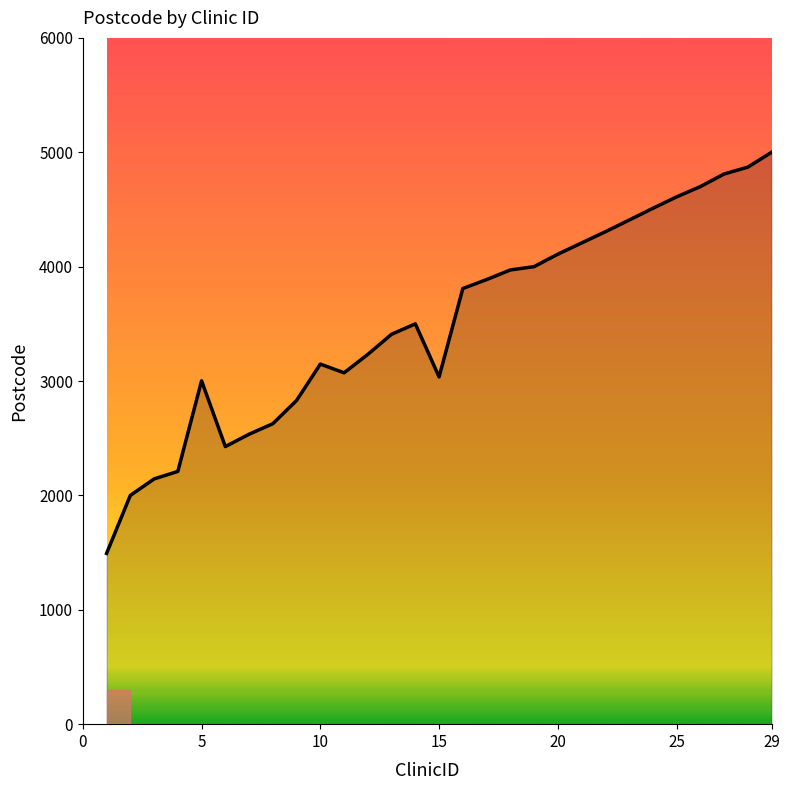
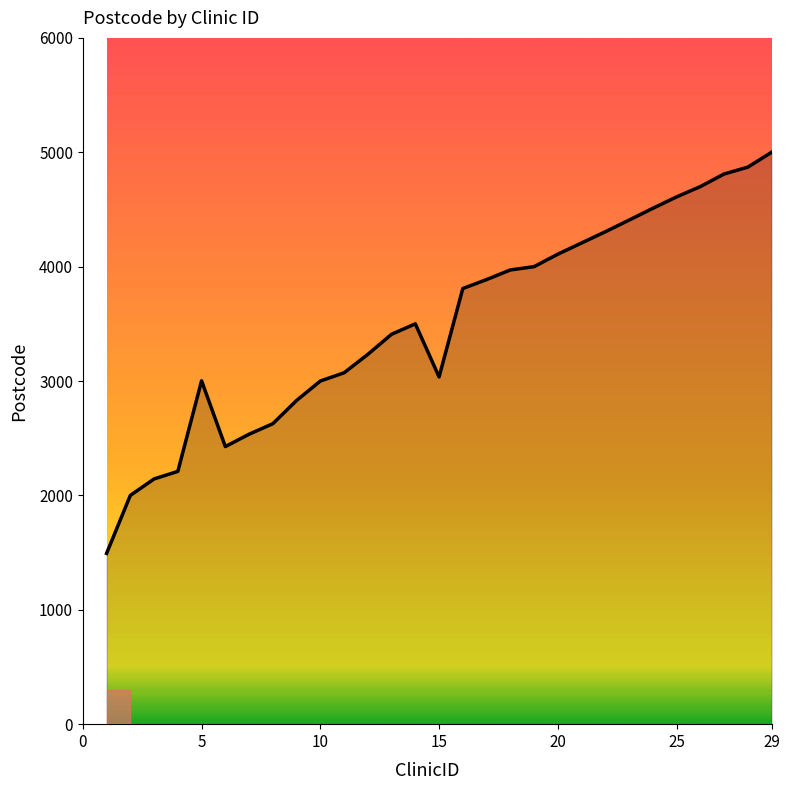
10: 3150 -> 3000
